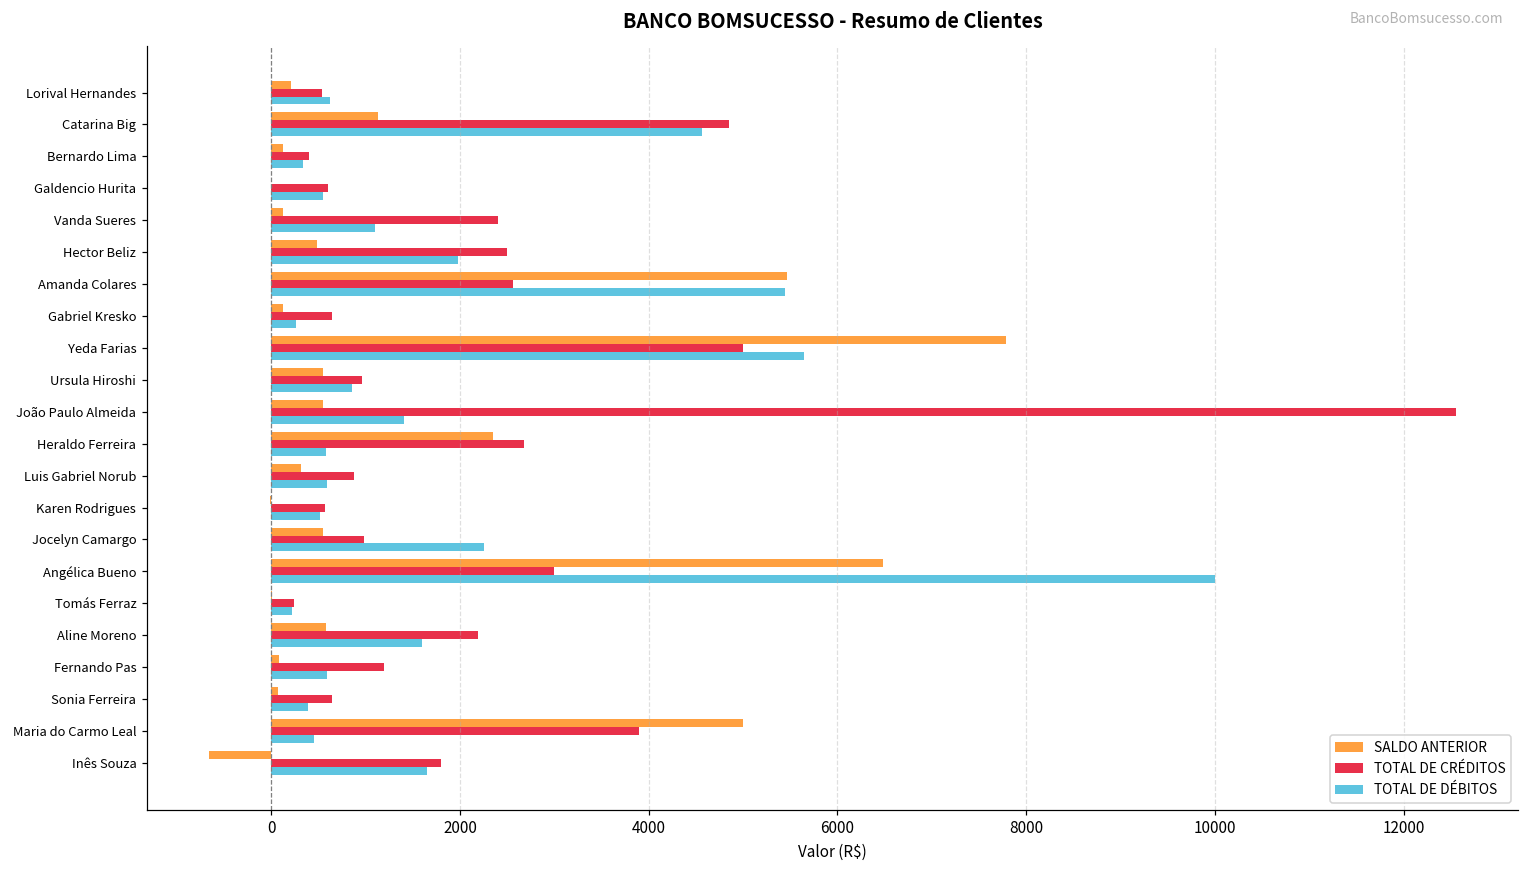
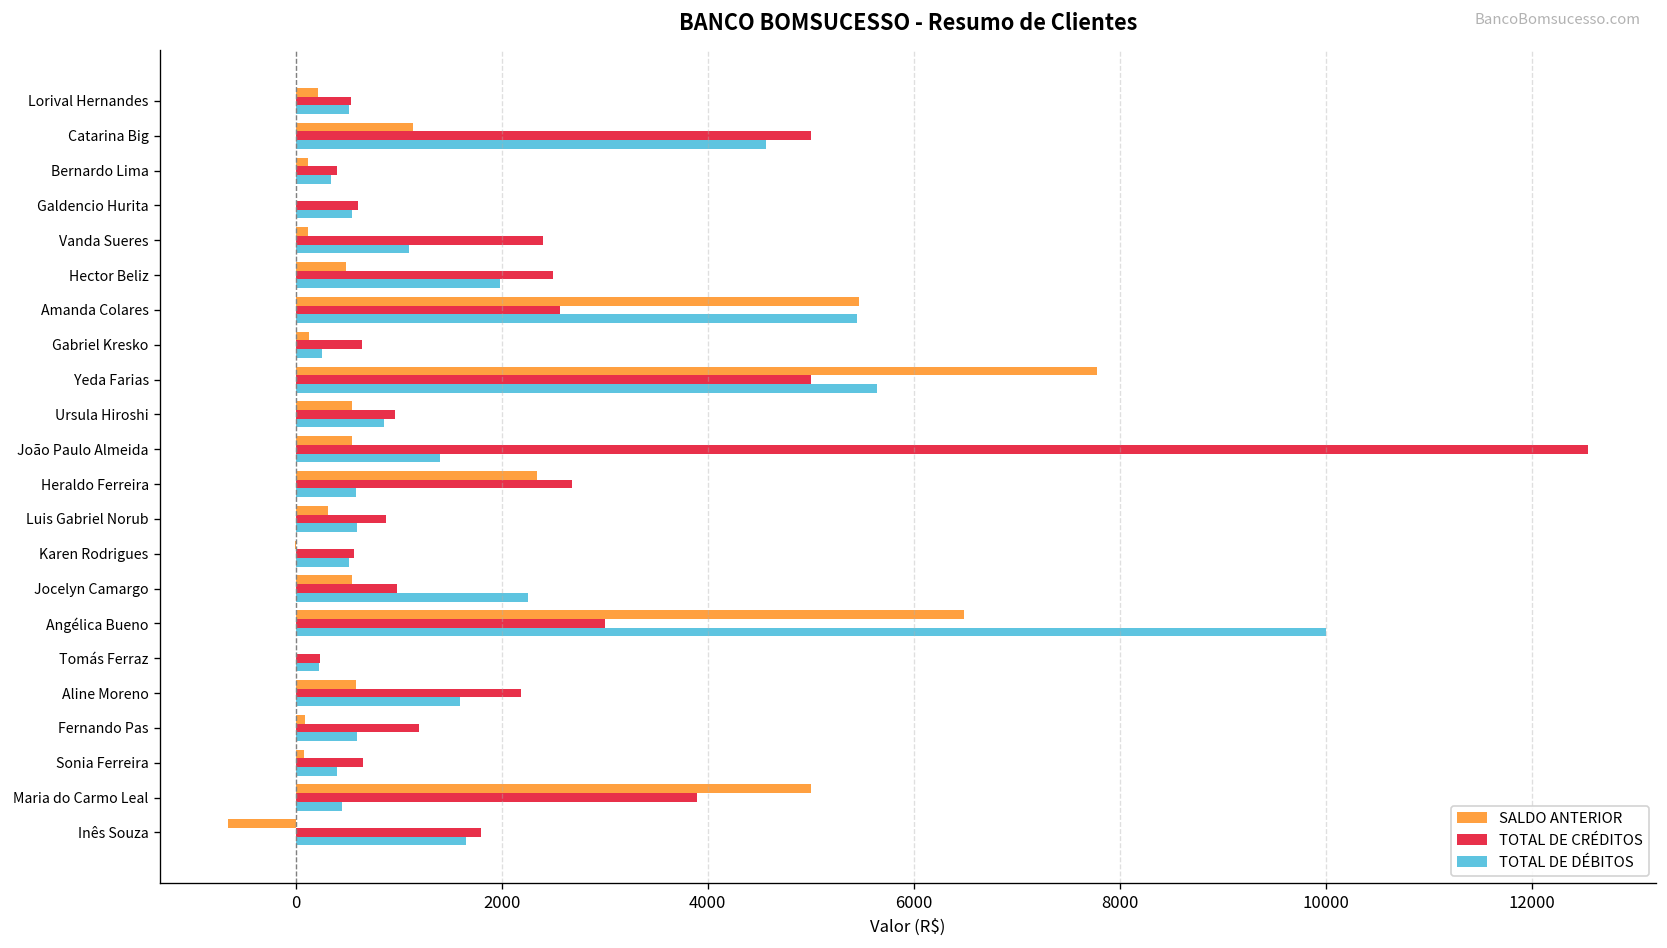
TOTAL DE DÉBITOS, Lorival Hernandes: 600 -> 500
TOTAL DE CRÉDITOS, Catarina Big: 4800 -> 5000
